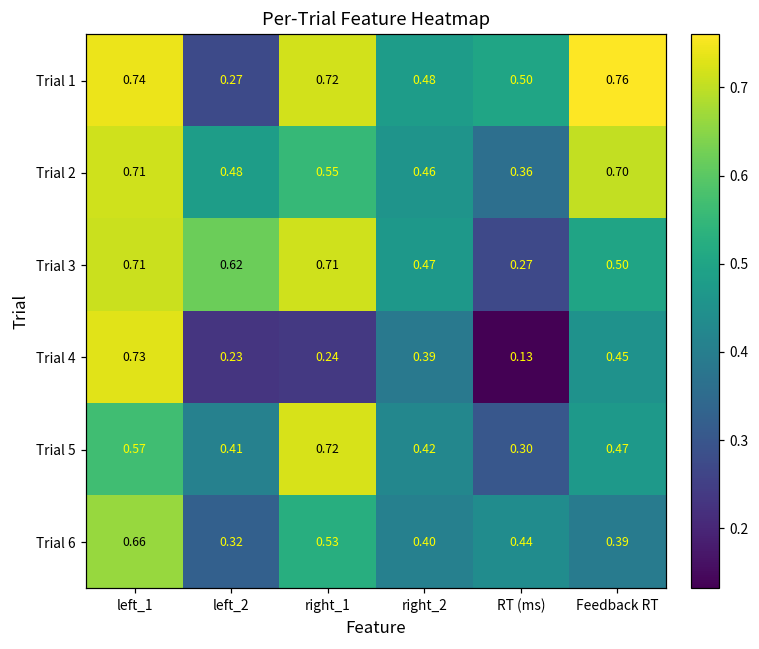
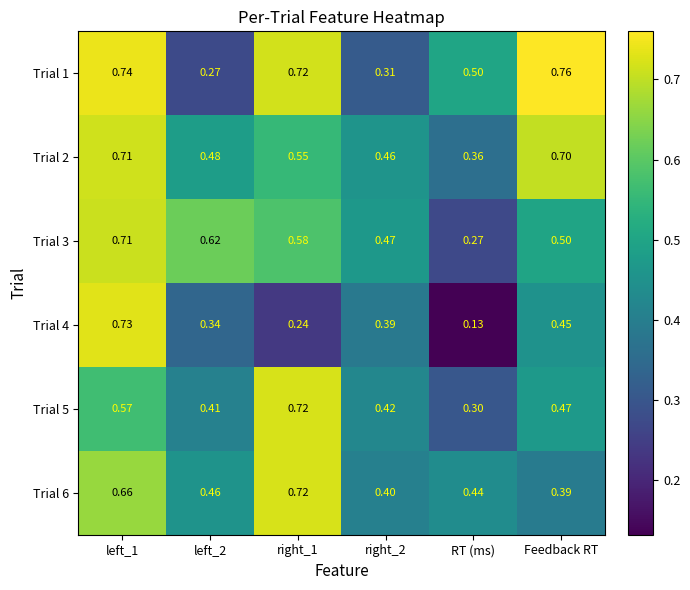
Trial 1, right_2: 0.48 -> 0.31
Trial 3, right_1: 0.71 -> 0.58
Trial 4, left_2: 0.23 -> 0.34
Trial 6, left_2: 0.32 -> 0.46
Trial 6, right_1: 0.53 -> 0.72
